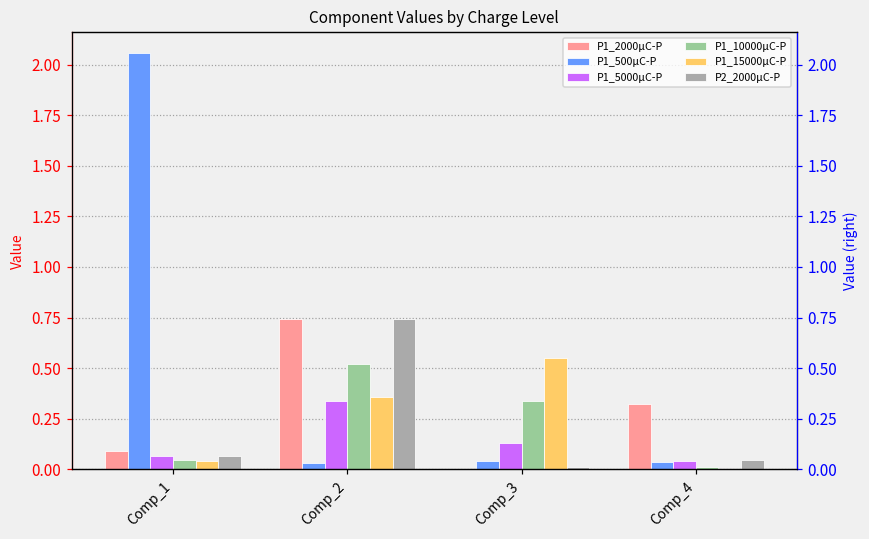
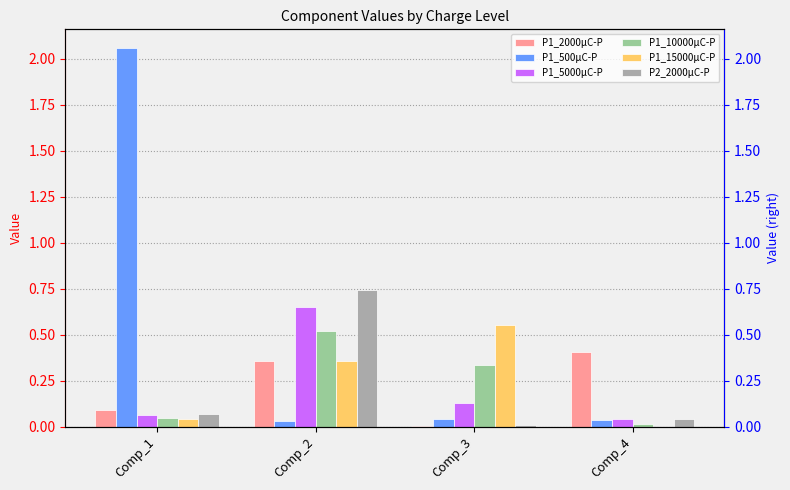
P1_2000μC-P, Comp_2: 0.75 -> 0.36
P1_5000μC-P, Comp_2: 0.34 -> 0.65
P1_2000μC-P, Comp_4: 0.32 -> 0.41
